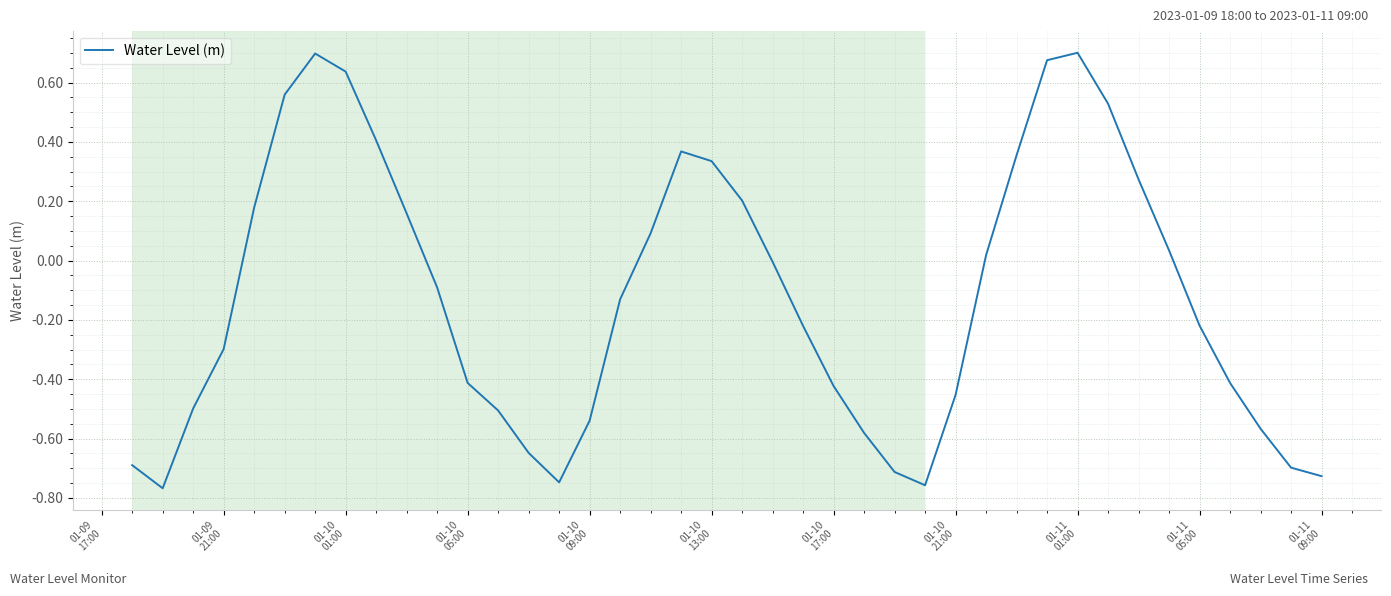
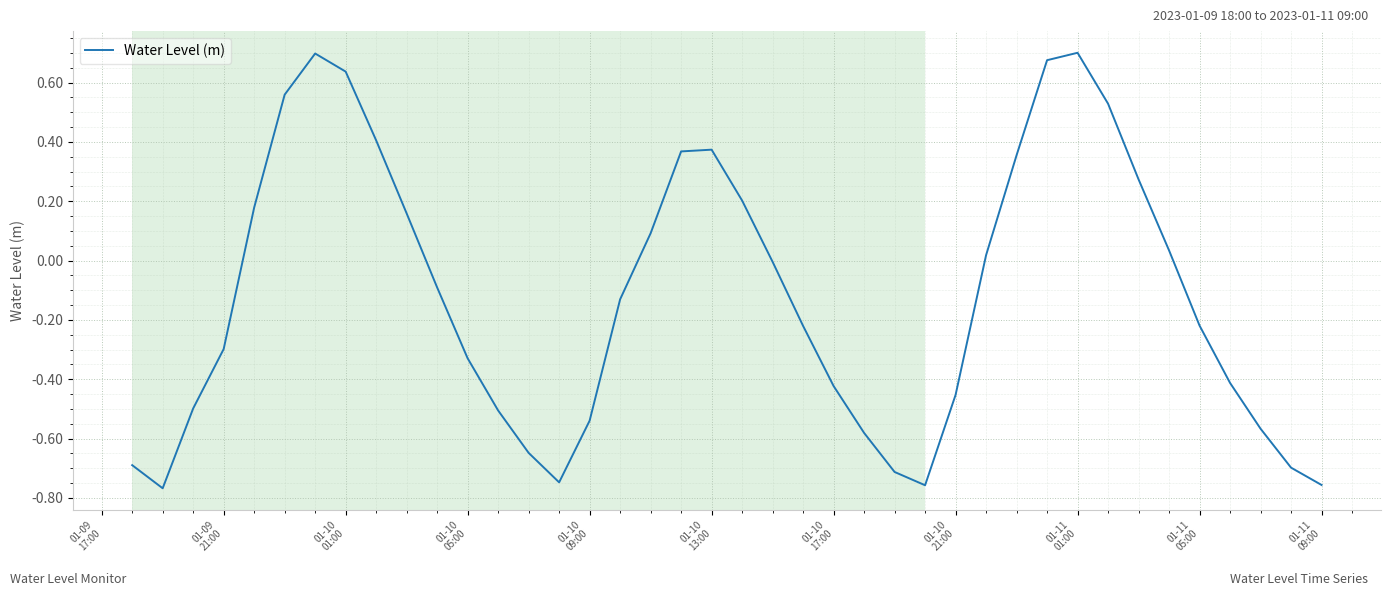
01-10 05:00: -0.41 -> -0.33
01-10 13:00: 0.34 -> 0.37
01-11 09:00: -0.73 -> -0.76
